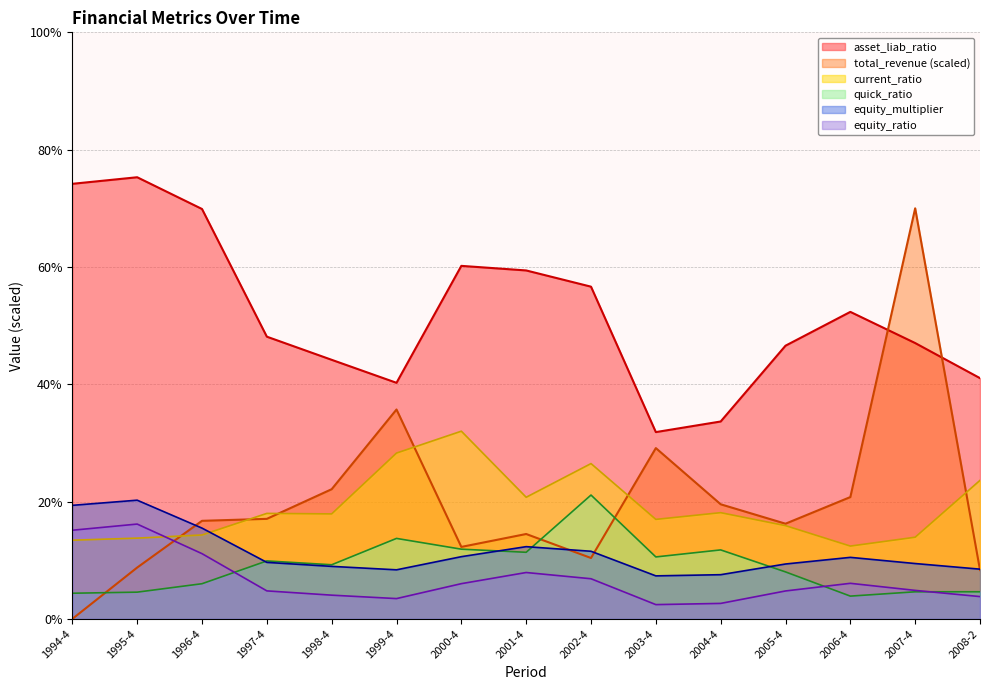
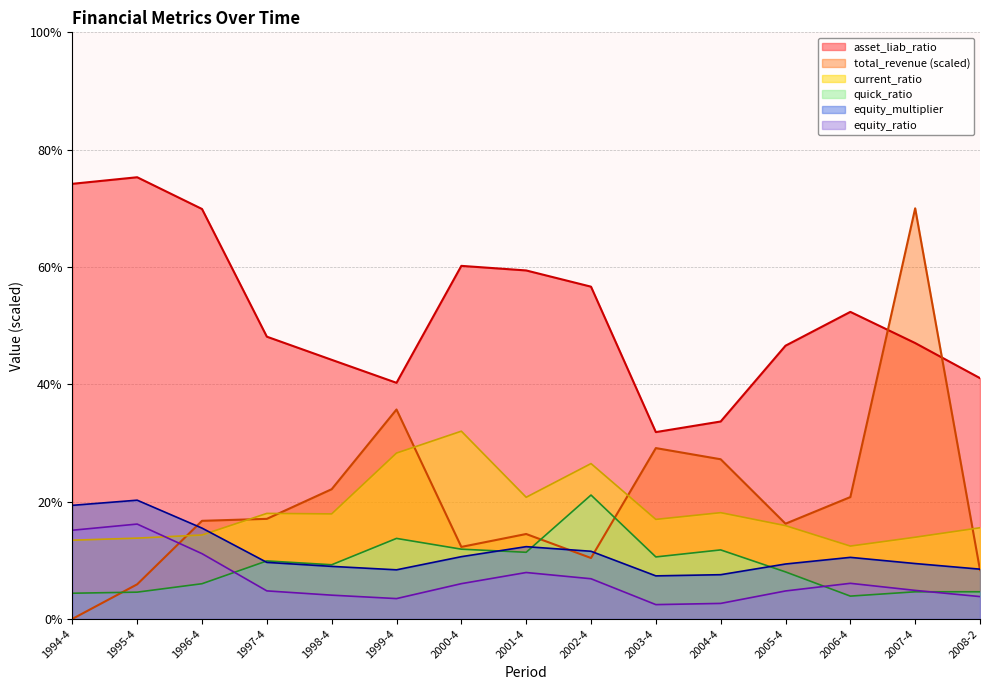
total_revenue (scaled), 1995-4: 9% -> 6%
total_revenue (scaled), 2004-4: 20% -> 27%
current_ratio, 2008-2: 24% -> 16%
